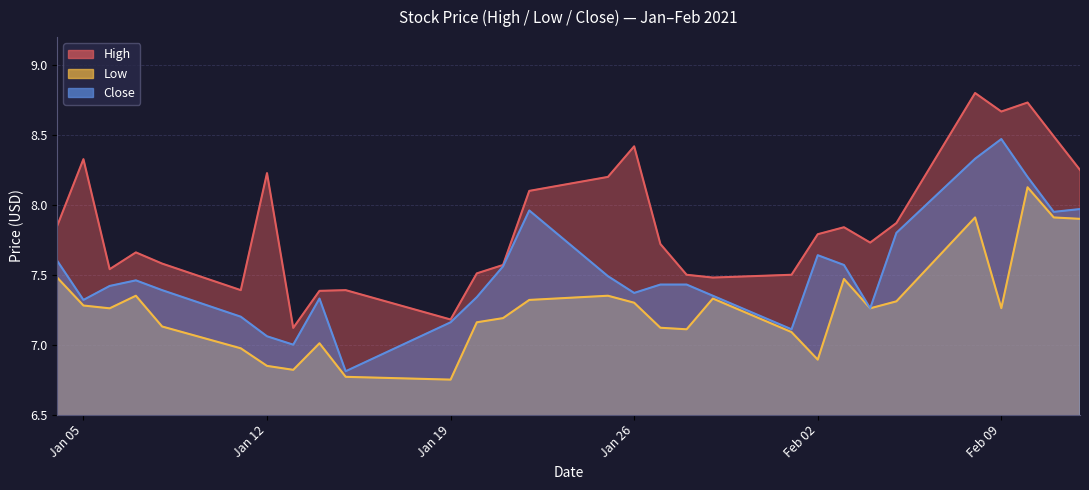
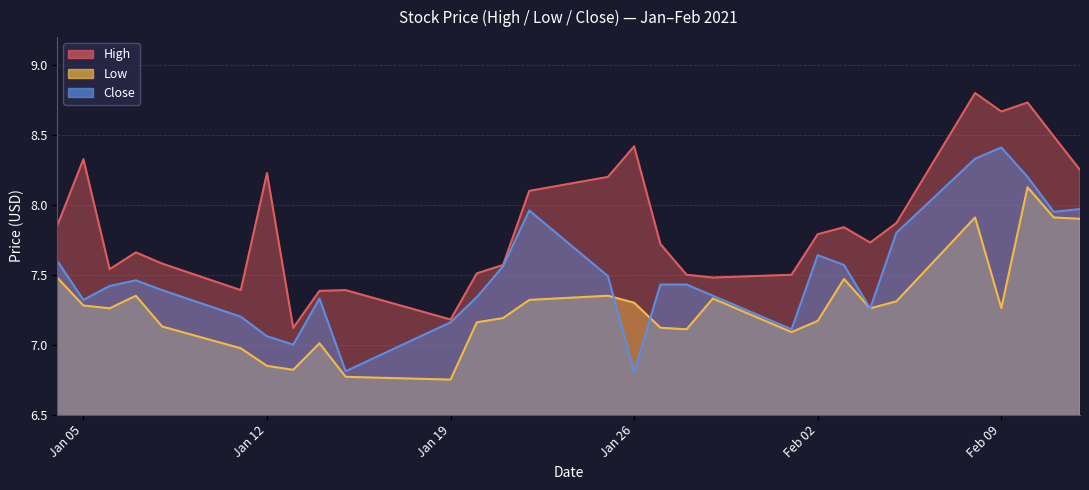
Close, Jan 26: 7.37 -> 6.81
Low, Feb 02: 6.89 -> 7.17
Close, Feb 09: 8.47 -> 8.41
